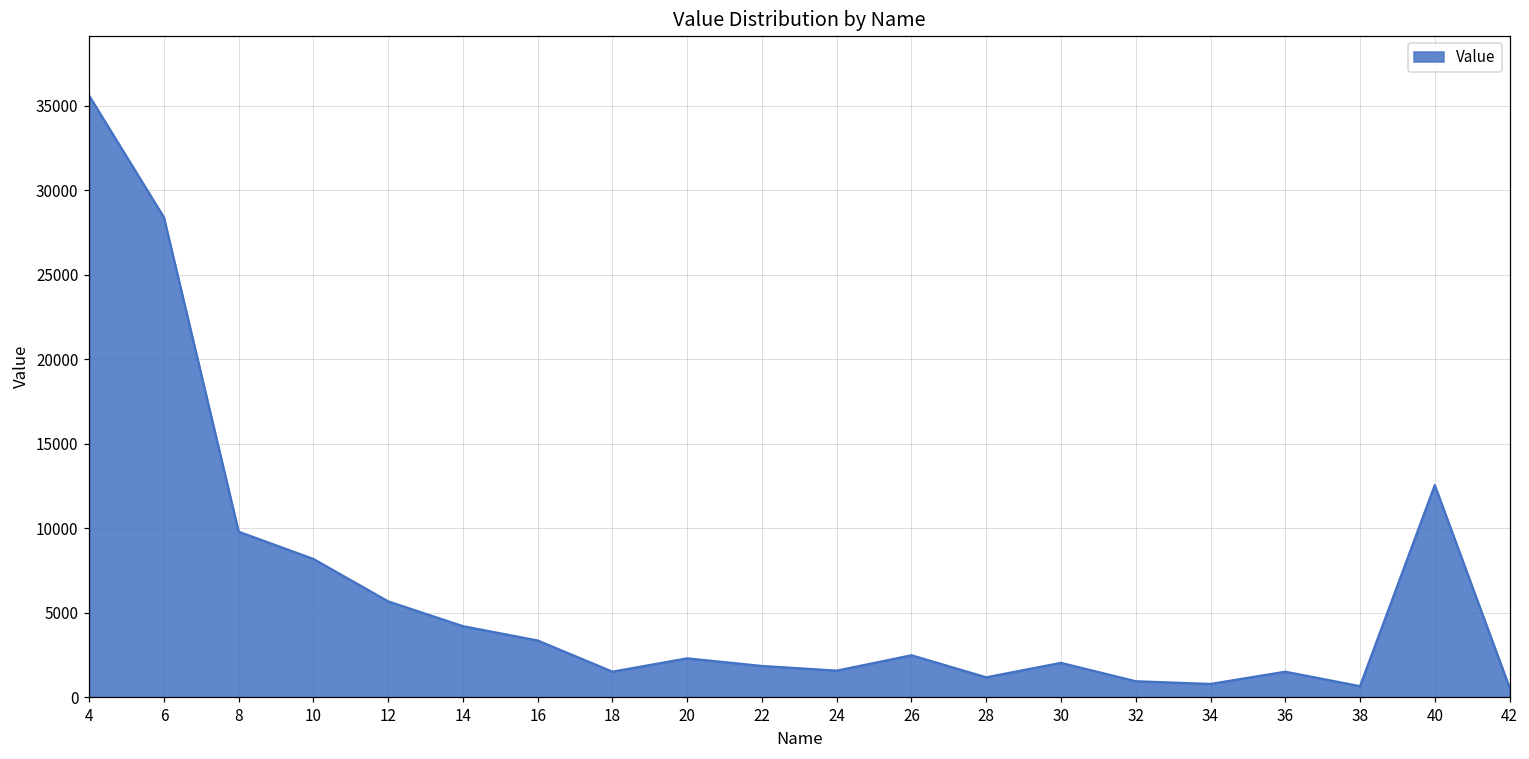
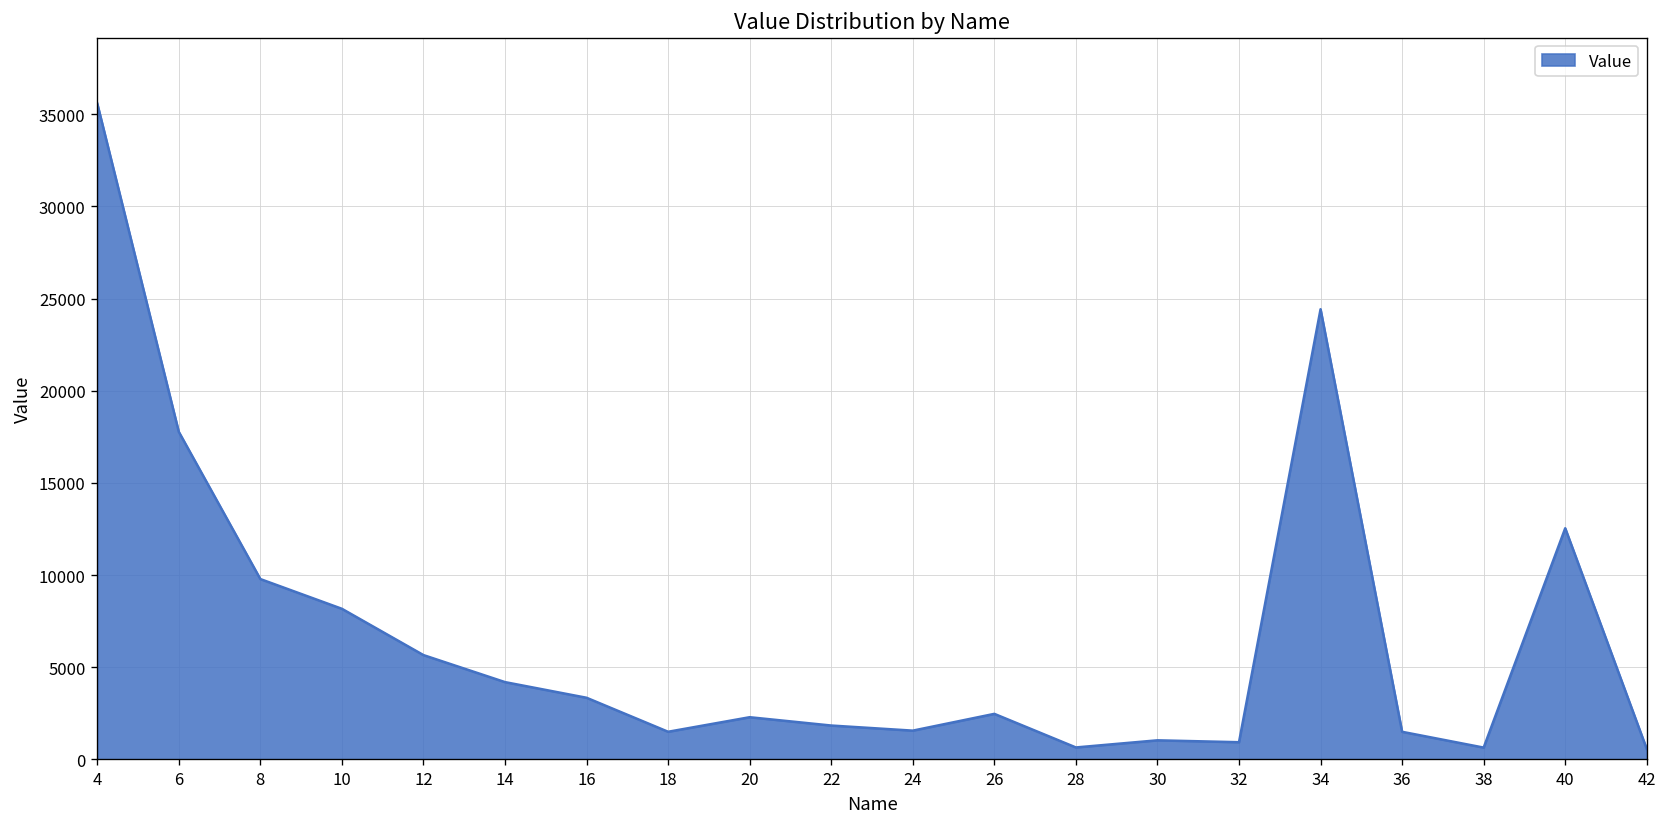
6: 28400 -> 17800
28: 1200 -> 700
30: 2000 -> 1000
34: 800 -> 24400
